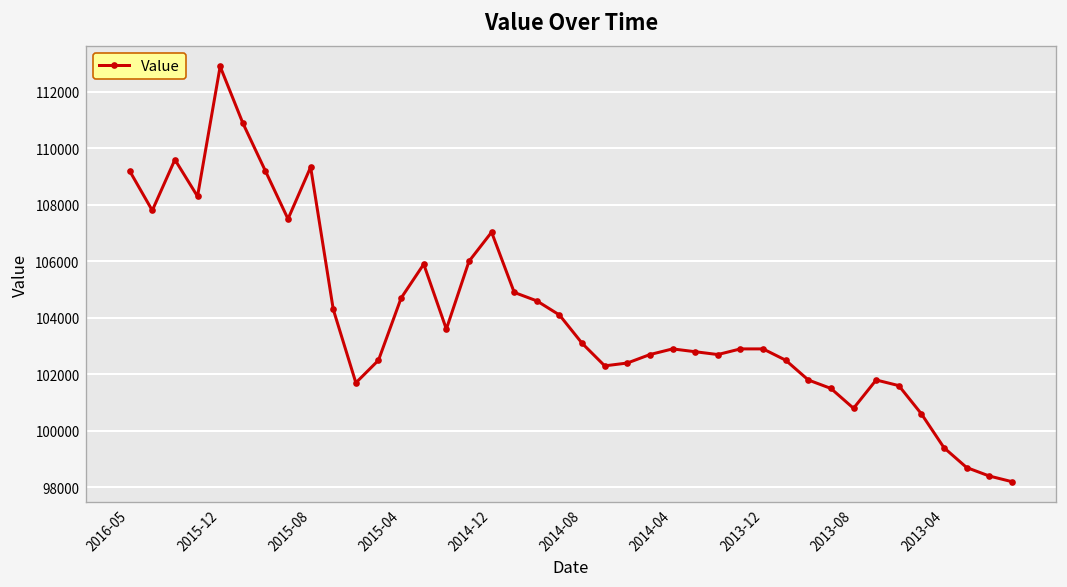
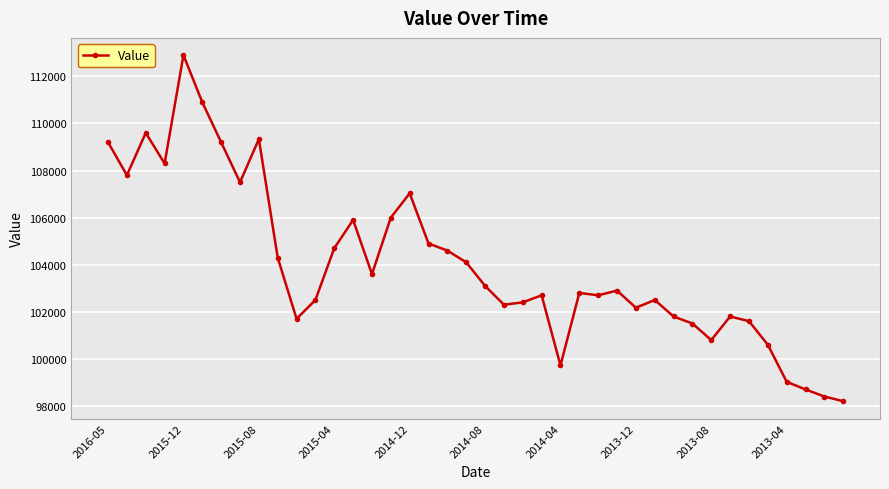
2014-04: 102900 -> 99700
2013-12: 102900 -> 102200
2013-04: 99400 -> 99000
